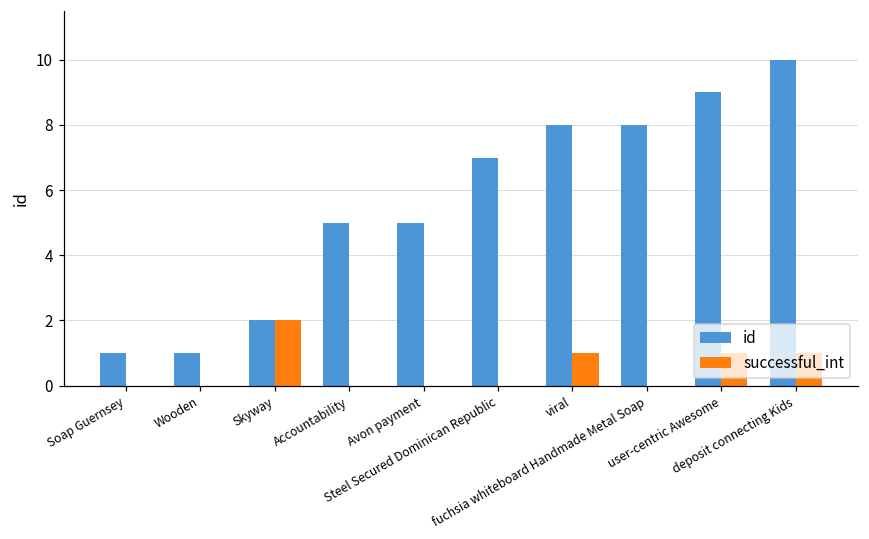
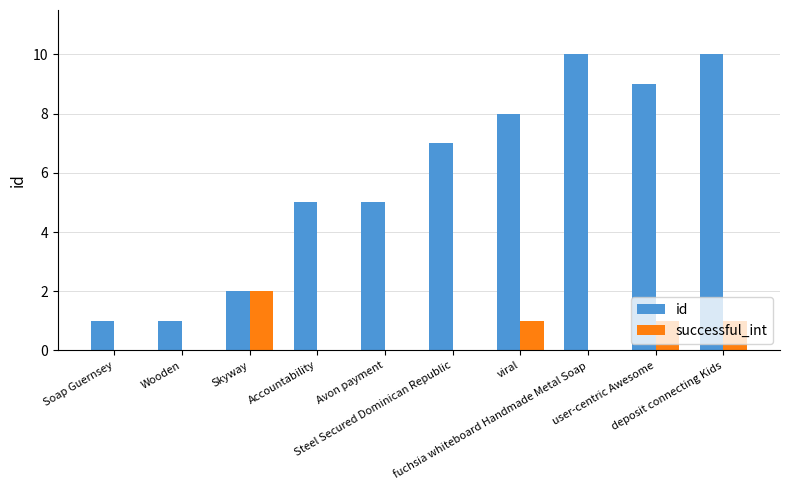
id, fuchsia whiteboard Handmade Metal Soap: 8 -> 10
